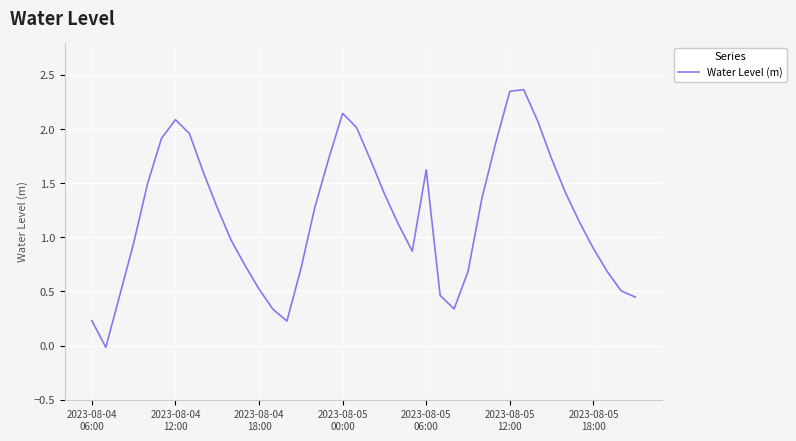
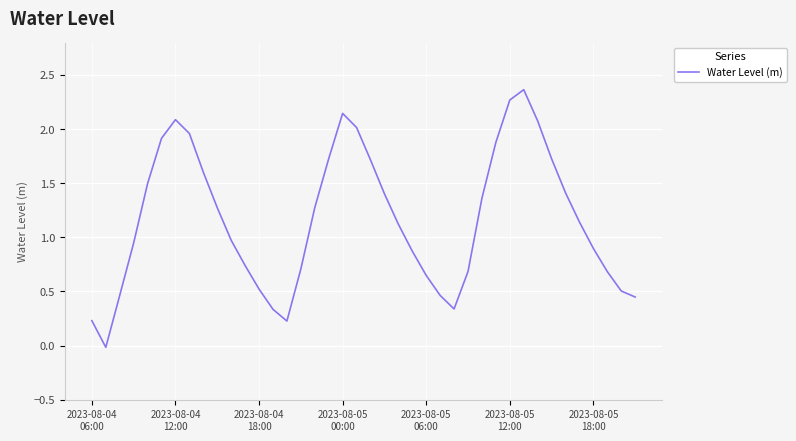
2023-08-05 06:00: 1.62 -> 0.65
2023-08-05 12:00: 2.35 -> 2.27
